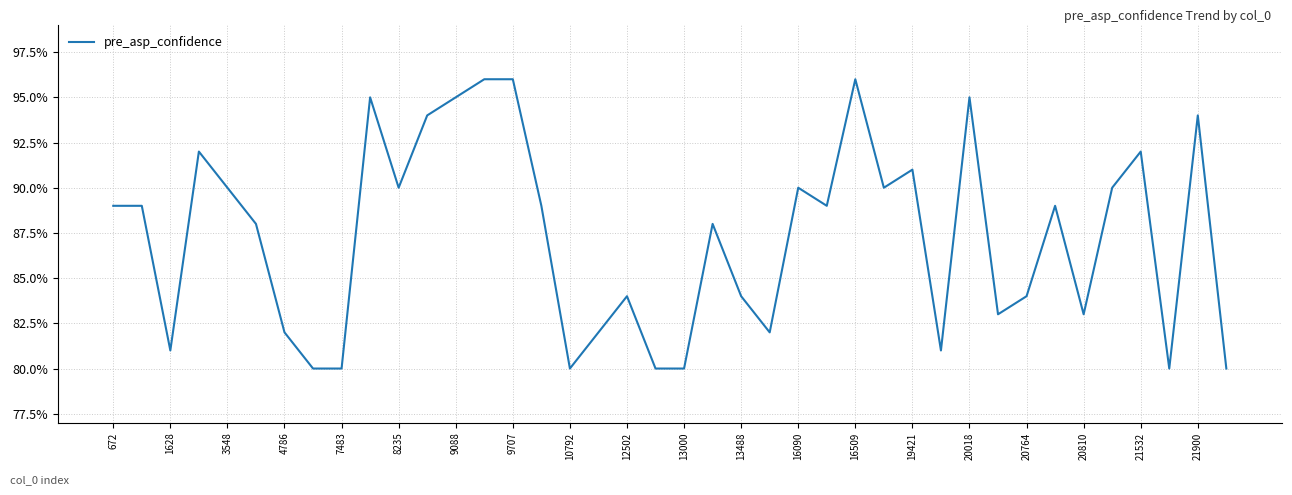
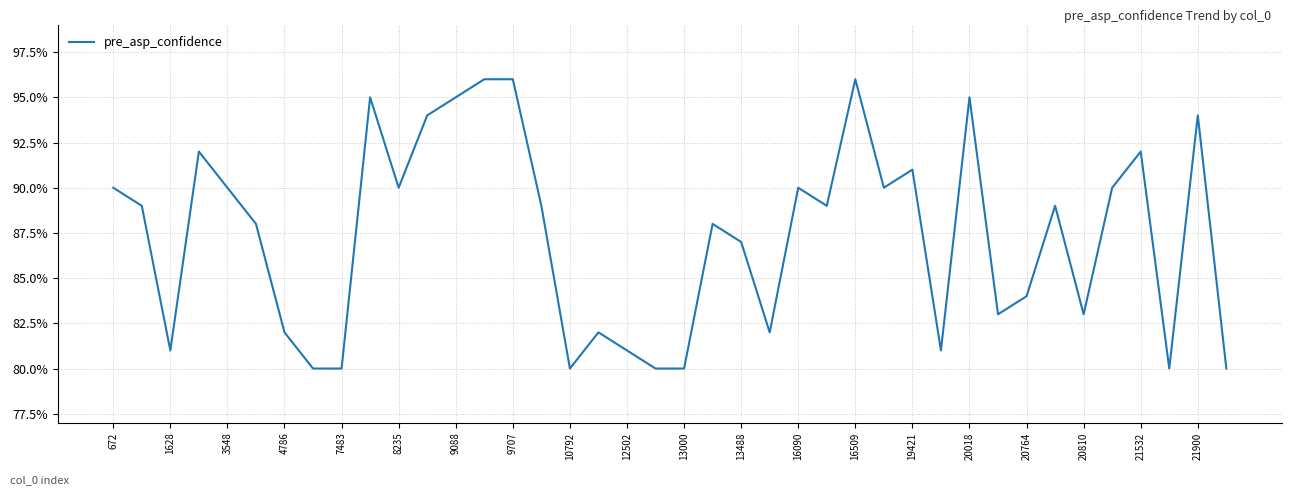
672: 89.0% -> 90.0%
12502: 84.0% -> 81.0%
13488: 84.0% -> 87.0%
